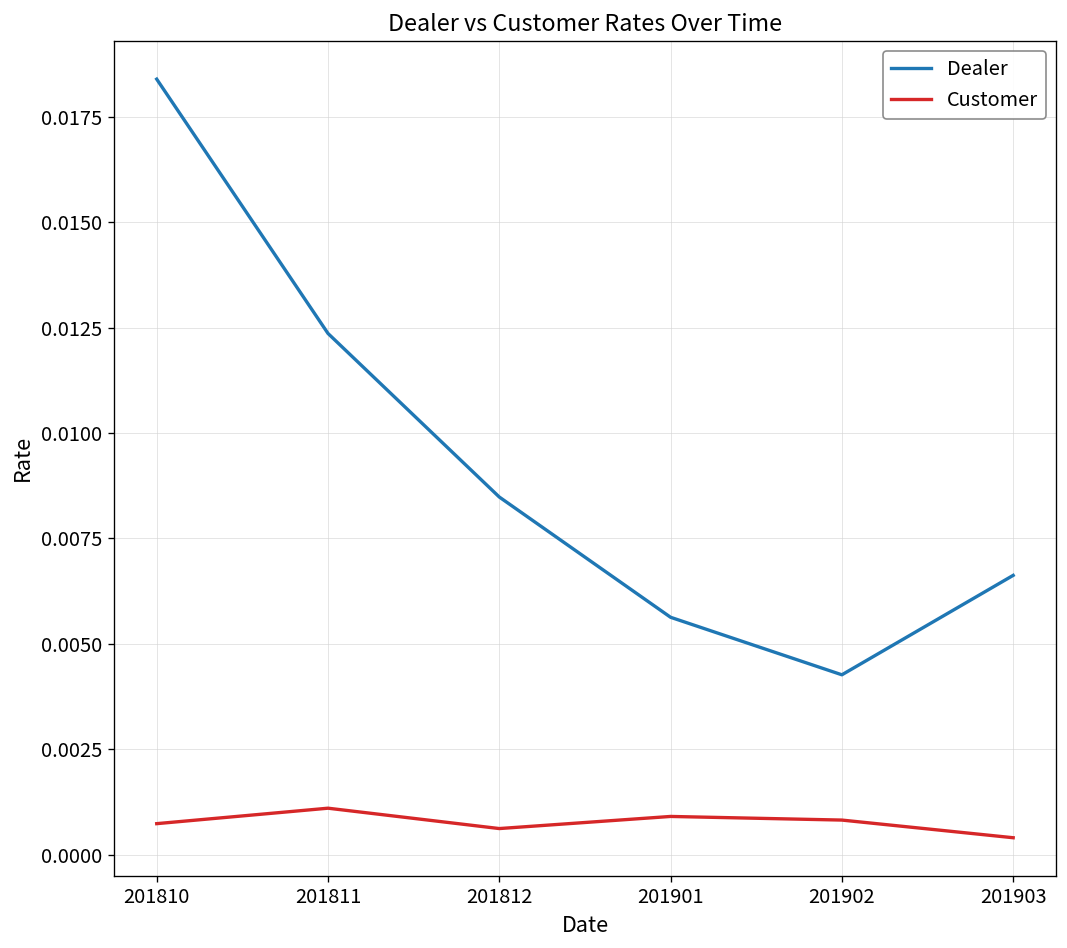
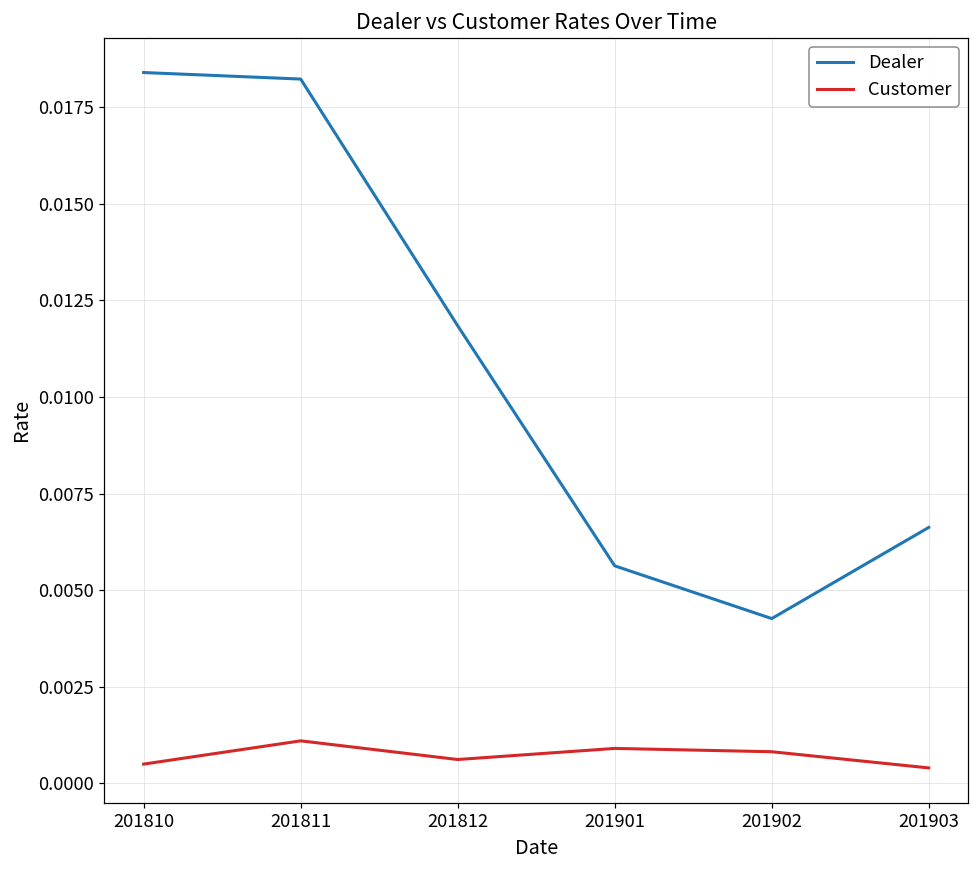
Customer, 201810: 0.0007 -> 0.0005
Dealer, 201811: 0.0124 -> 0.0182
Dealer, 201812: 0.0085 -> 0.0118
